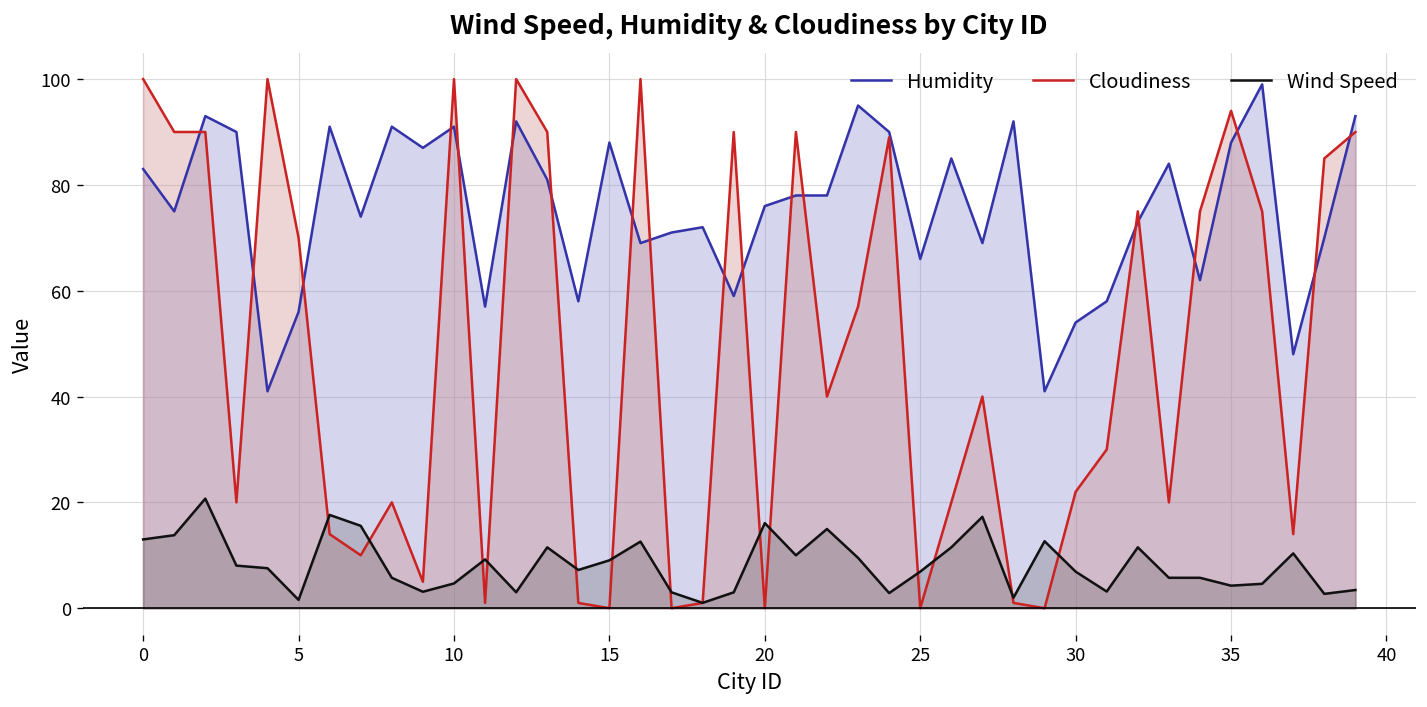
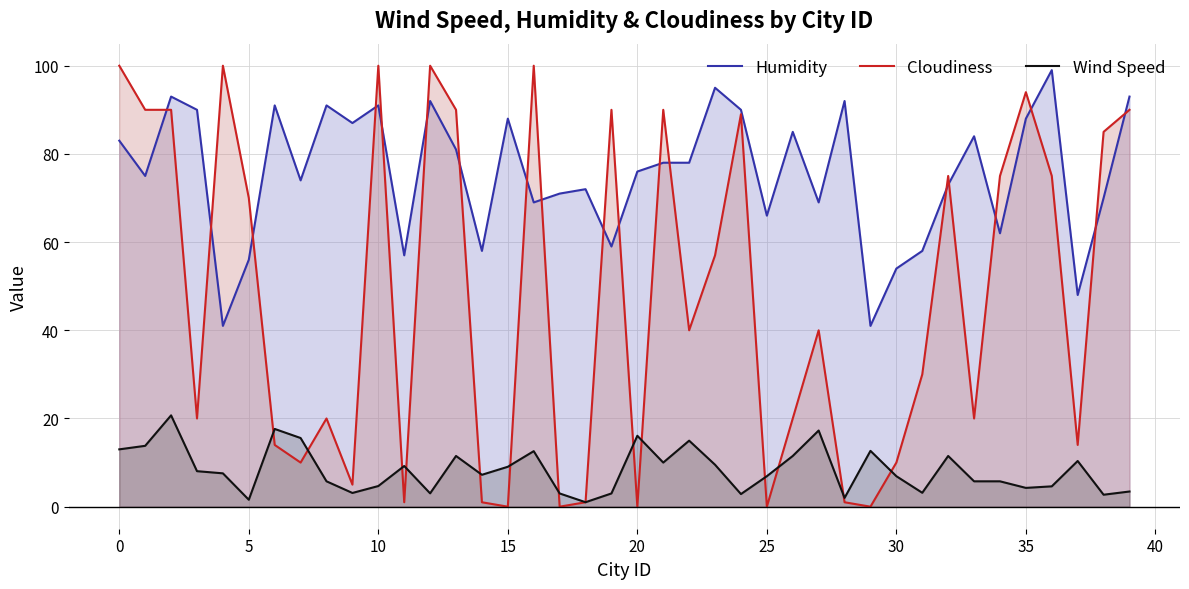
Cloudiness, 30: 22 -> 10
